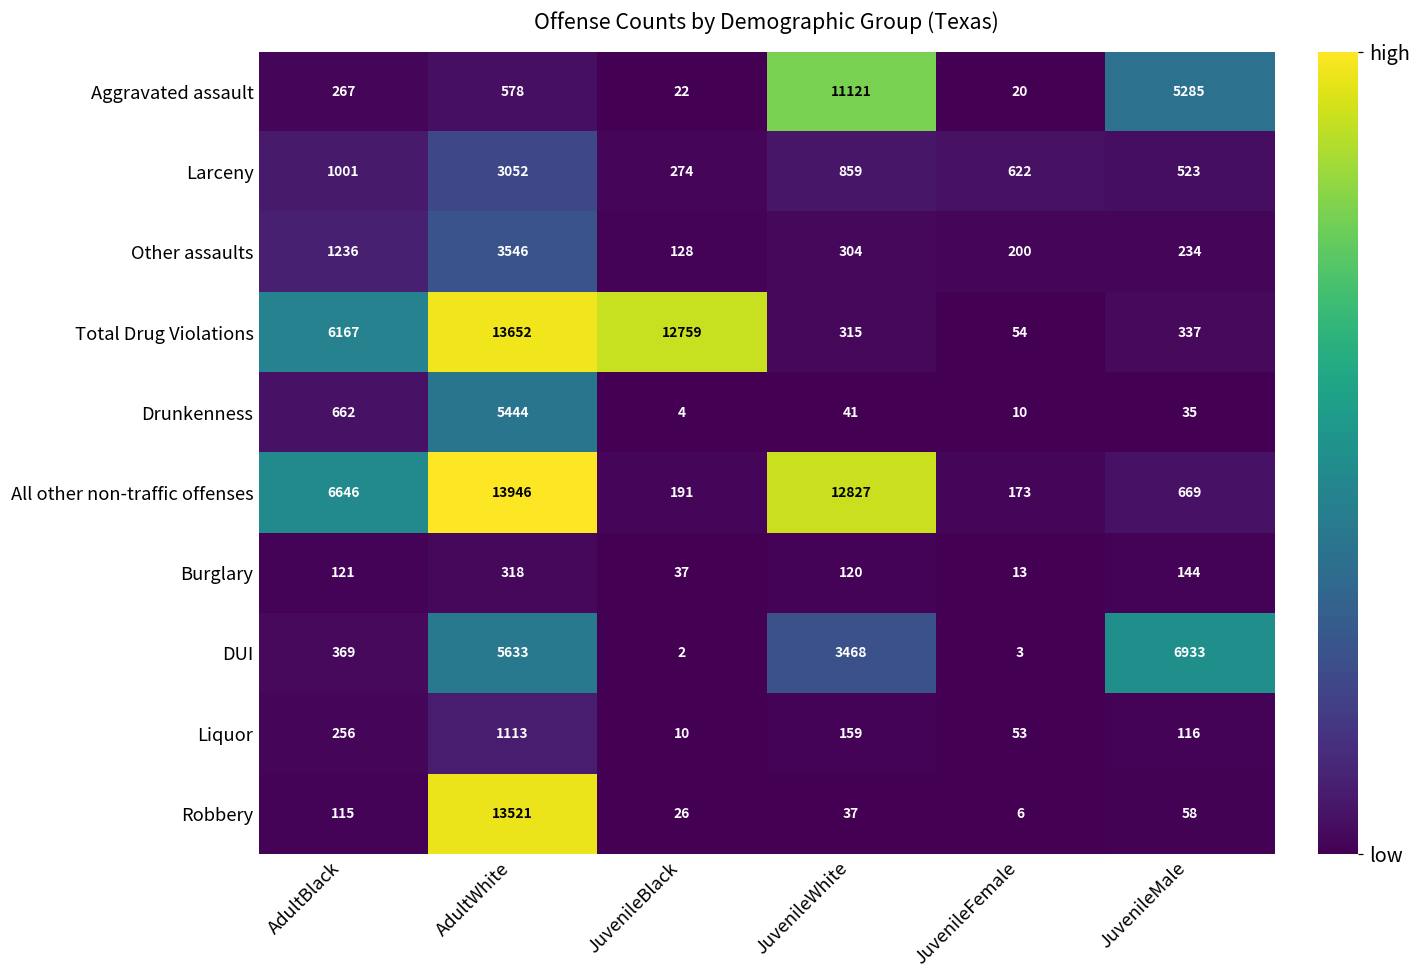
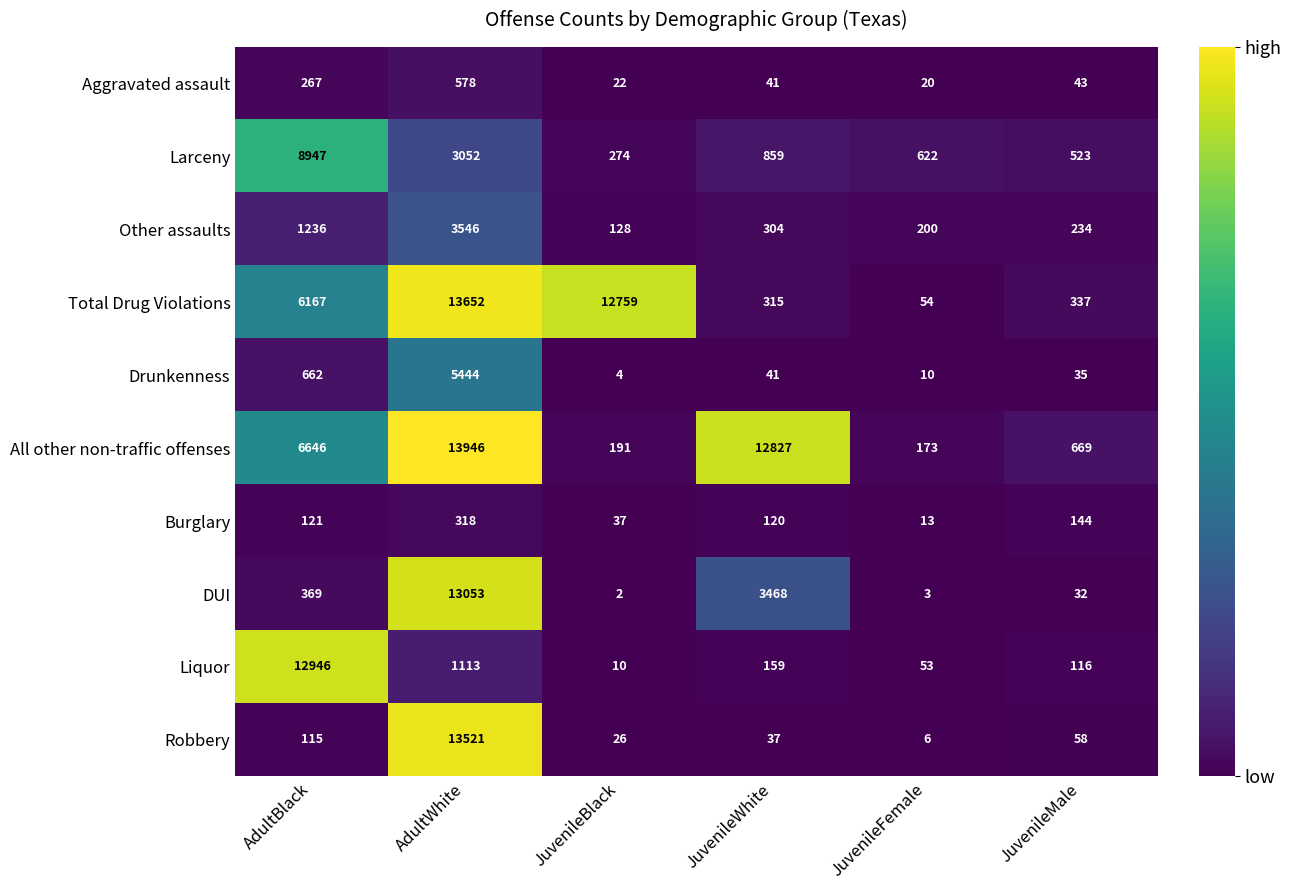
Aggravated assault, JuvenileWhite: 11121 -> 41
Aggravated assault, JuvenileMale: 5285 -> 43
Larceny, AdultBlack: 1001 -> 8947
DUI, AdultWhite: 5633 -> 13053
DUI, JuvenileMale: 6933 -> 32
Liquor, AdultBlack: 256 -> 12946
